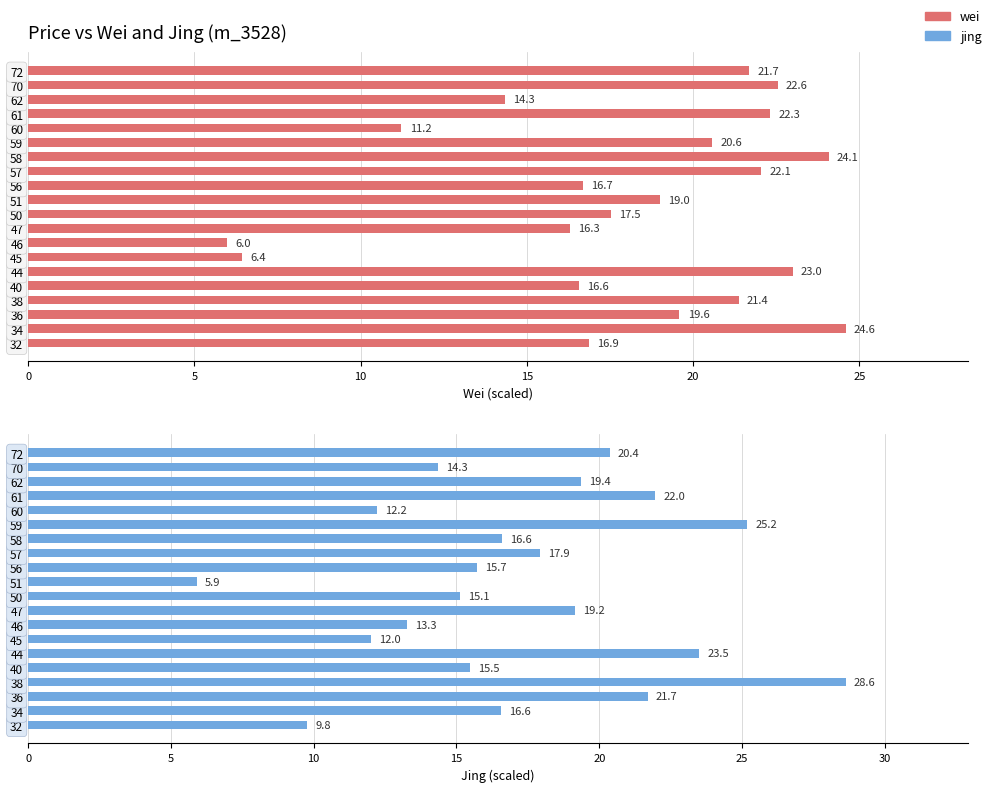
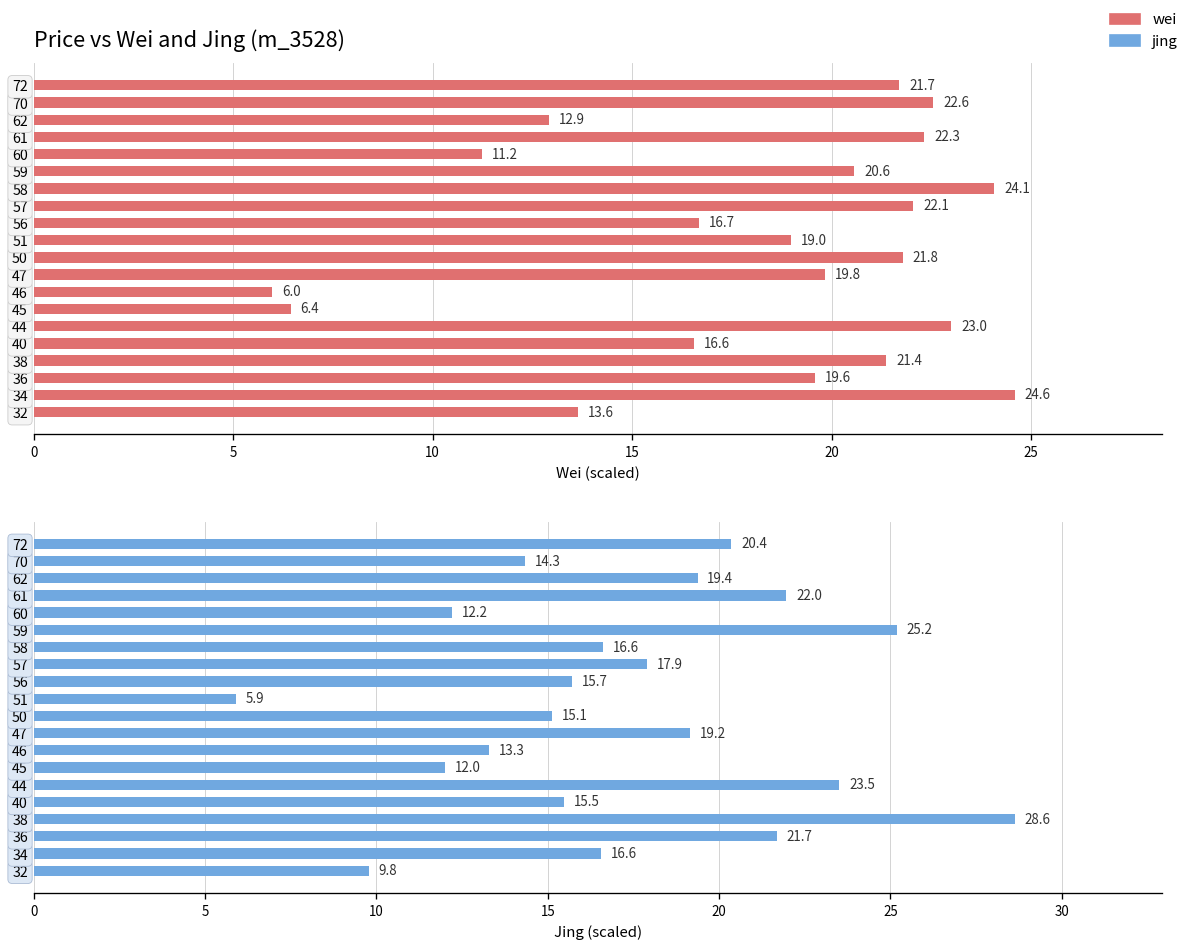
Price vs Wei and Jing (m_3528), 62: 14.3 -> 12.9
Price vs Wei and Jing (m_3528), 50: 17.5 -> 21.8
Price vs Wei and Jing (m_3528), 47: 16.3 -> 19.8
Price vs Wei and Jing (m_3528), 32: 16.9 -> 13.6
